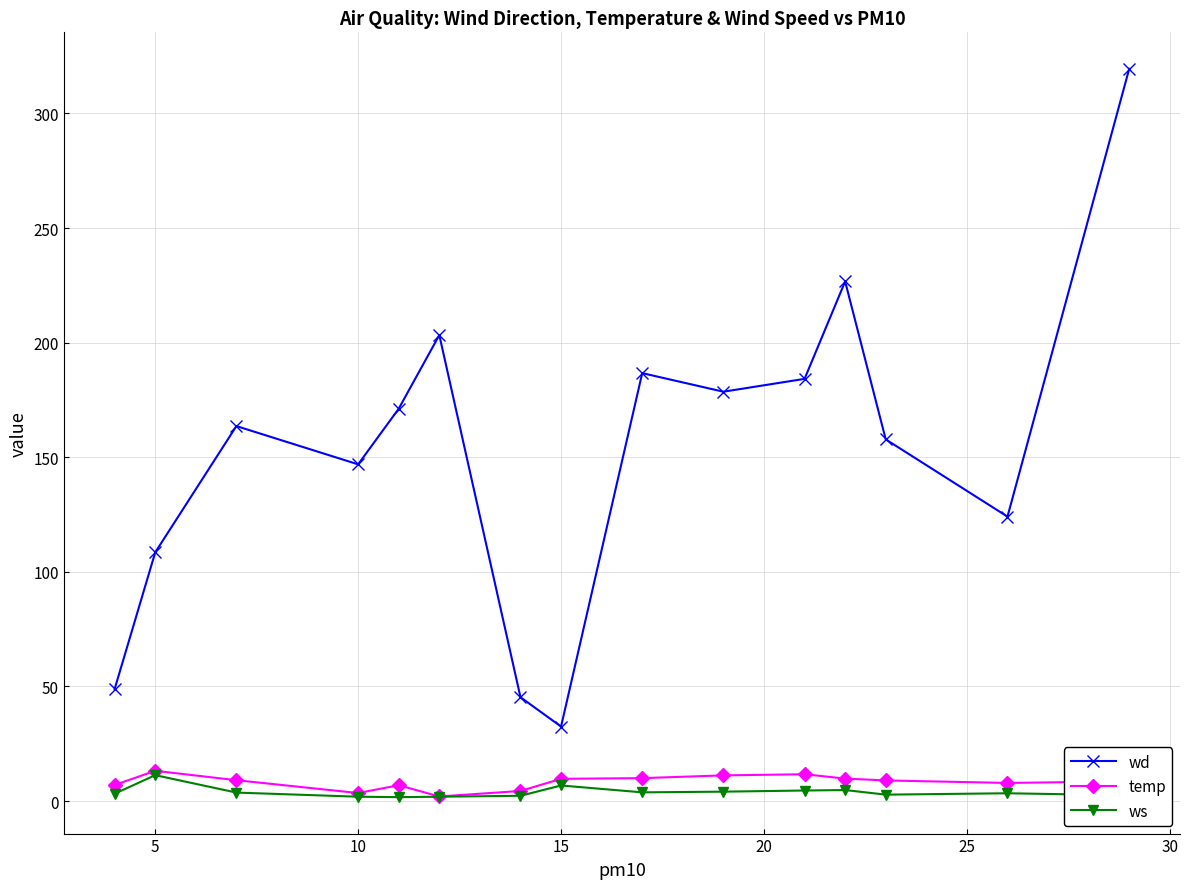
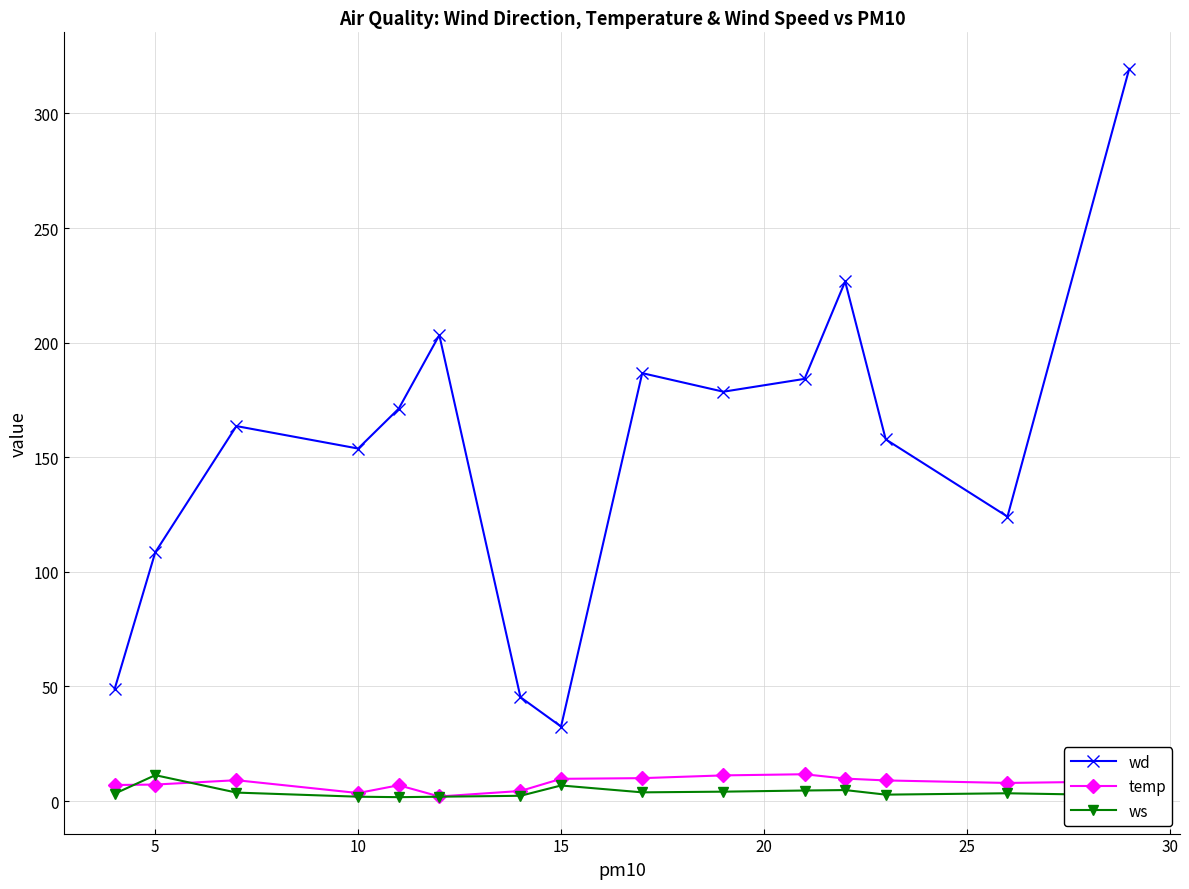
temp, 5: 13 -> 7
wd, 10: 147 -> 154
